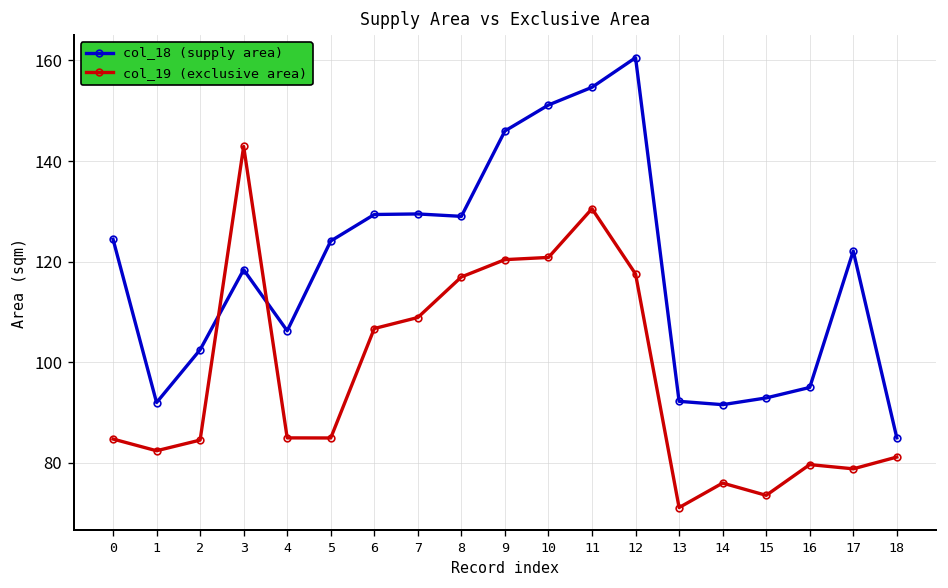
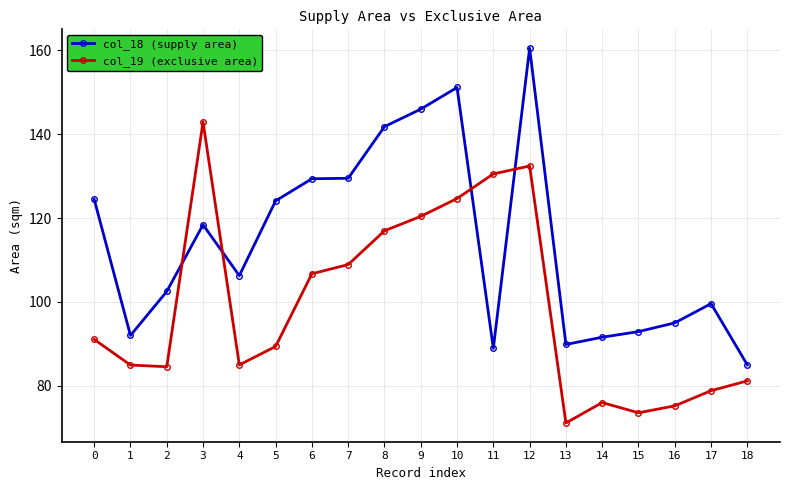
col_19 (exclusive area), 0: 85 -> 91
col_19 (exclusive area), 1: 82 -> 85
col_19 (exclusive area), 5: 85 -> 89
col_18 (supply area), 8: 129 -> 142
col_19 (exclusive area), 10: 121 -> 125
col_18 (supply area), 11: 155 -> 89
col_19 (exclusive area), 12: 118 -> 132
col_18 (supply area), 13: 92 -> 90
col_19 (exclusive area), 16: 80 -> 75
col_18 (supply area), 17: 122 -> 100
